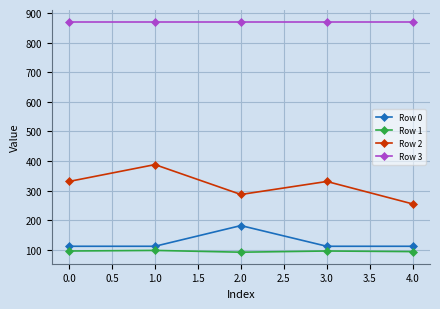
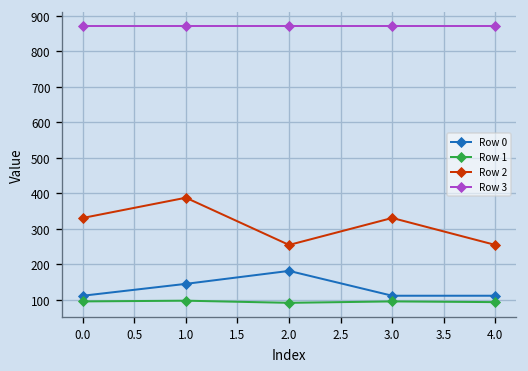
Row 0, 1.0: 110 -> 150
Row 2, 2.0: 290 -> 260
